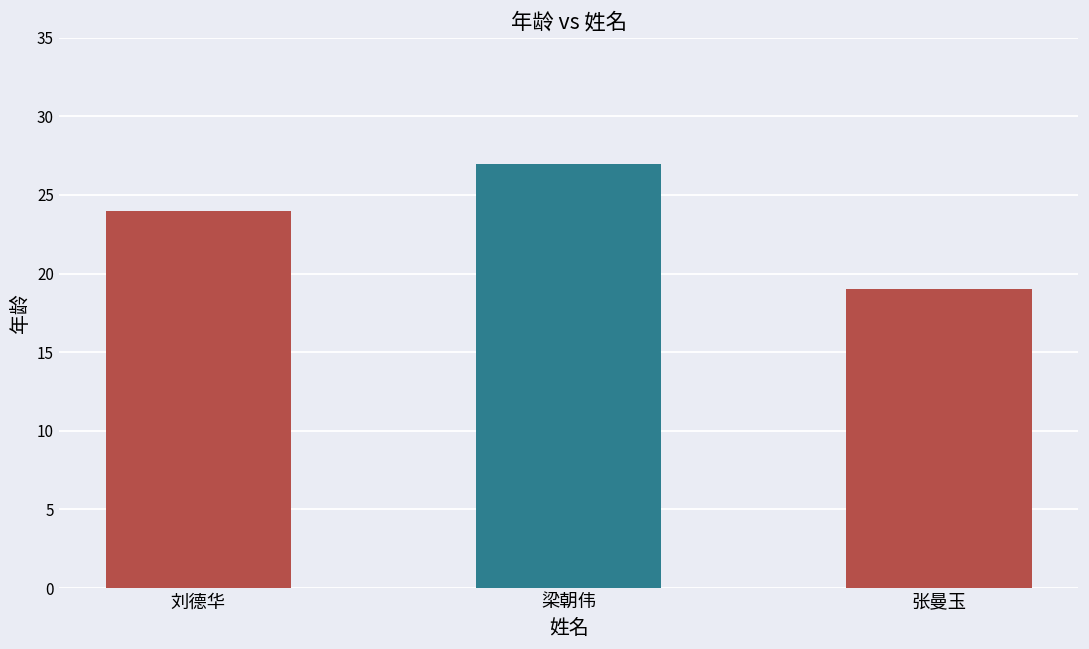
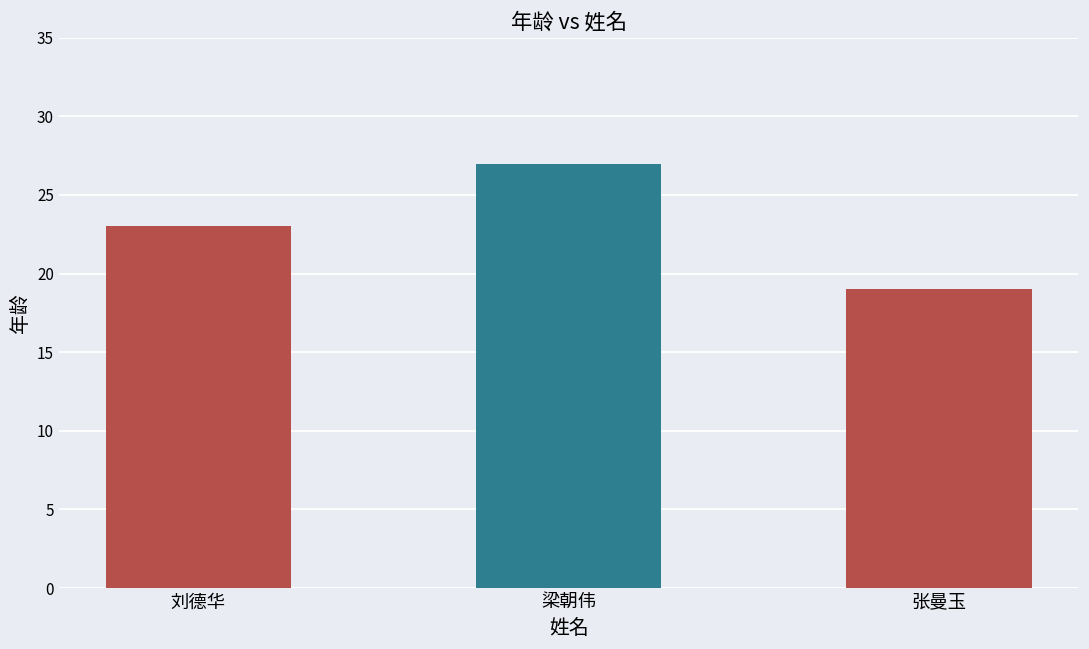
刘德华: 24 -> 23
